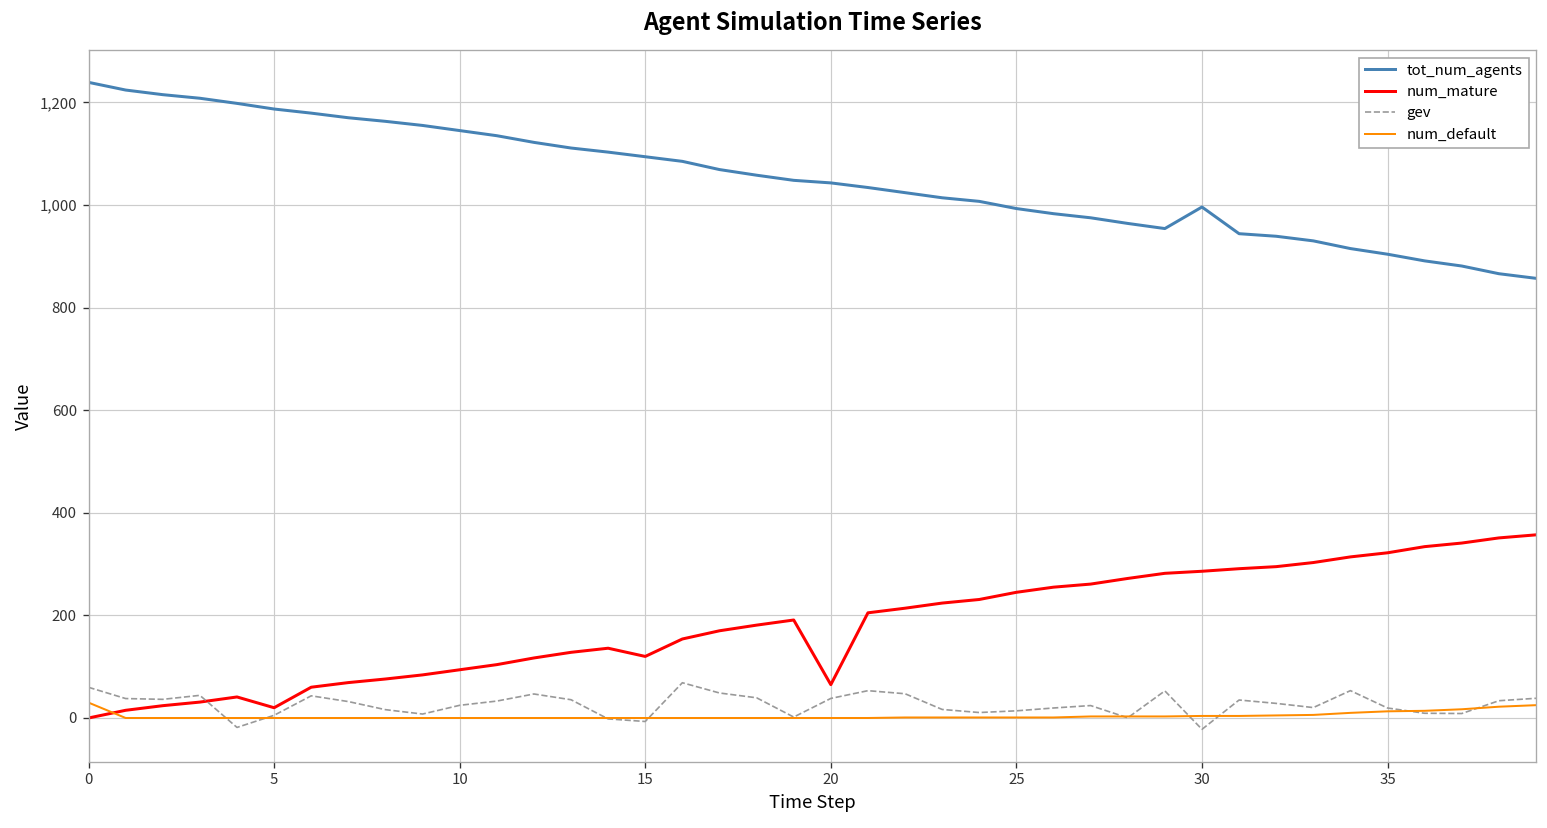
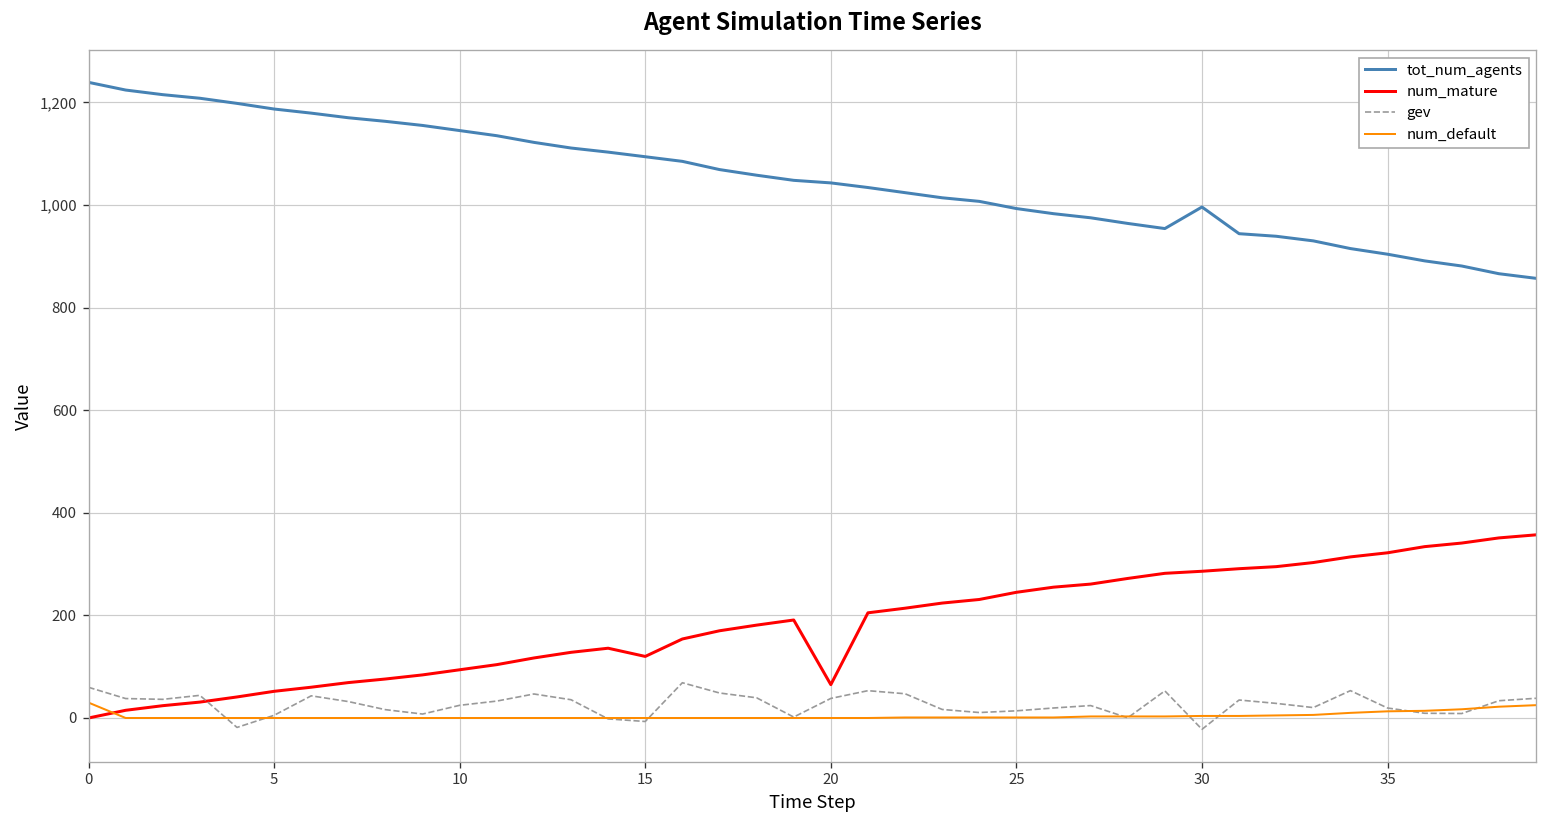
num_mature, 5: 20 -> 50
